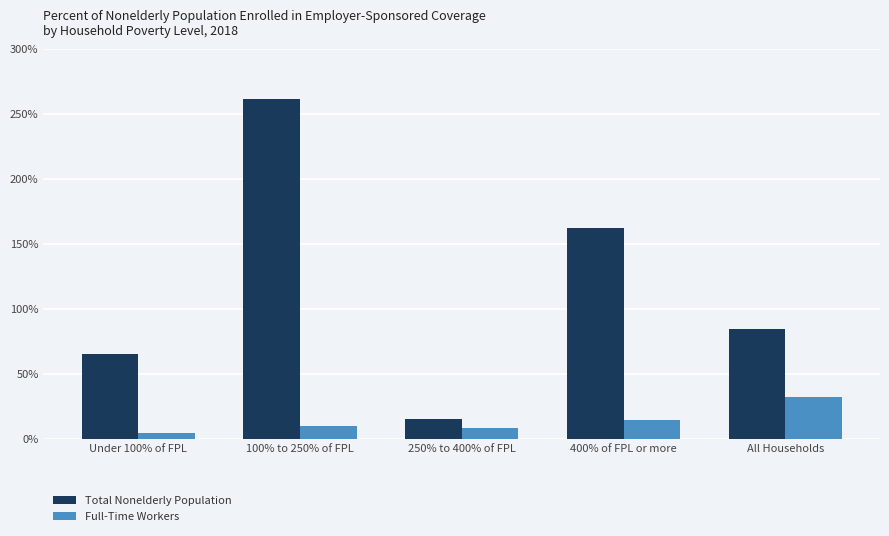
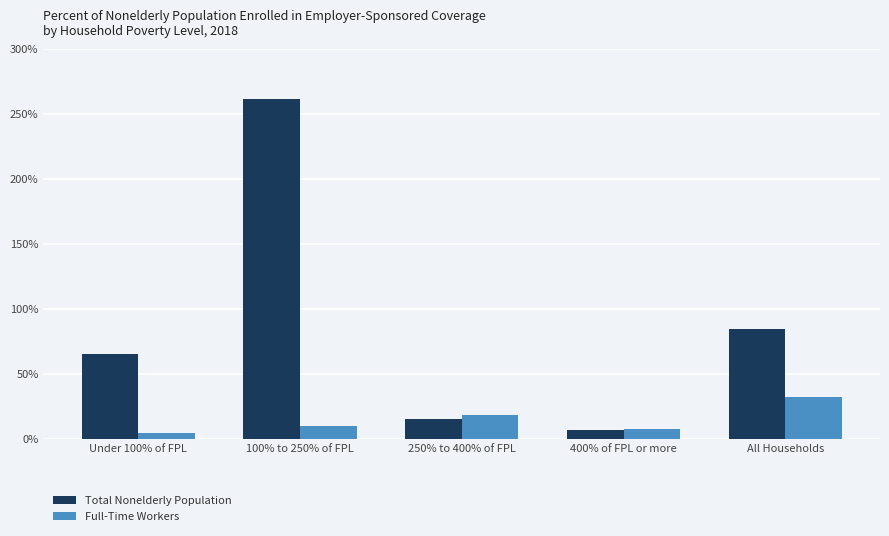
Full-Time Workers, 250% to 400% of FPL: 9% -> 19%
Total Nonelderly Population, 400% of FPL or more: 163% -> 7%
Full-Time Workers, 400% of FPL or more: 15% -> 8%
